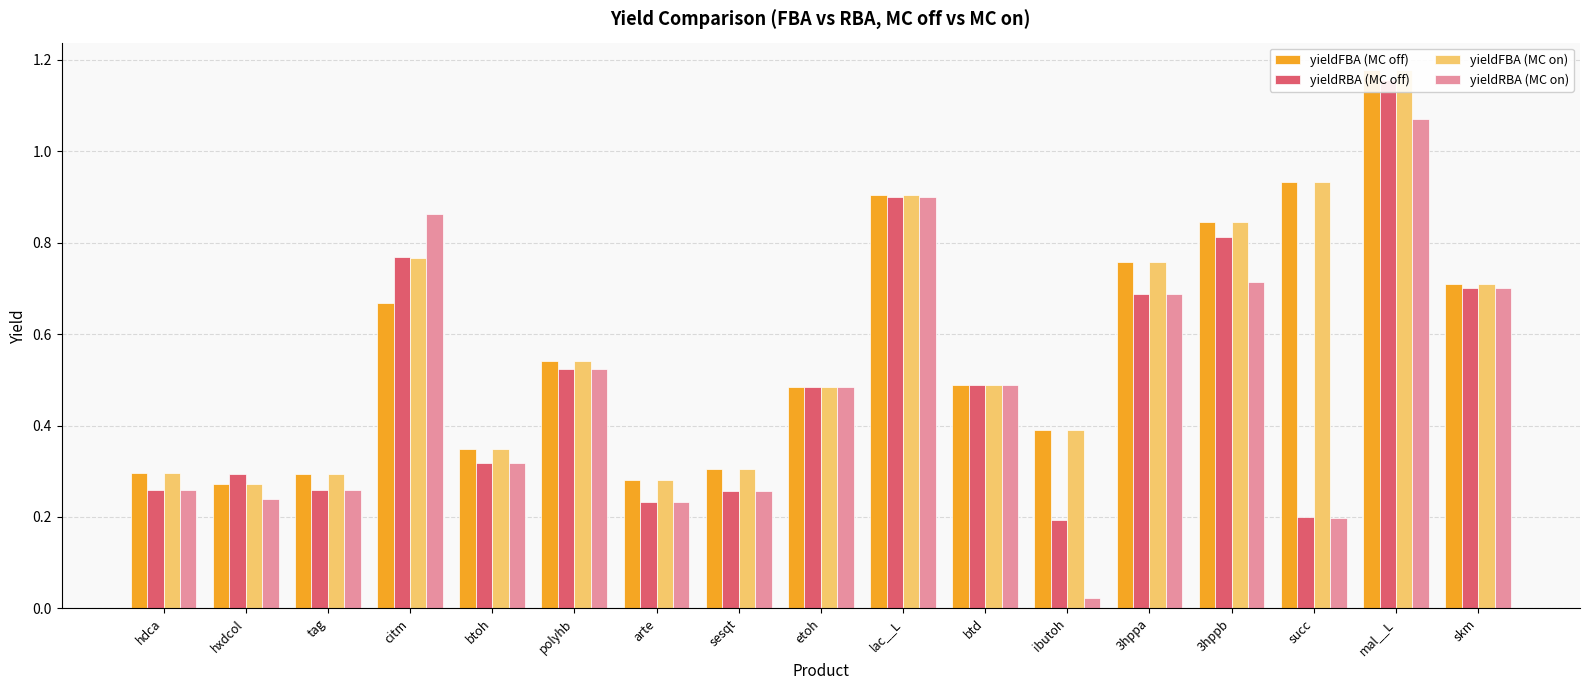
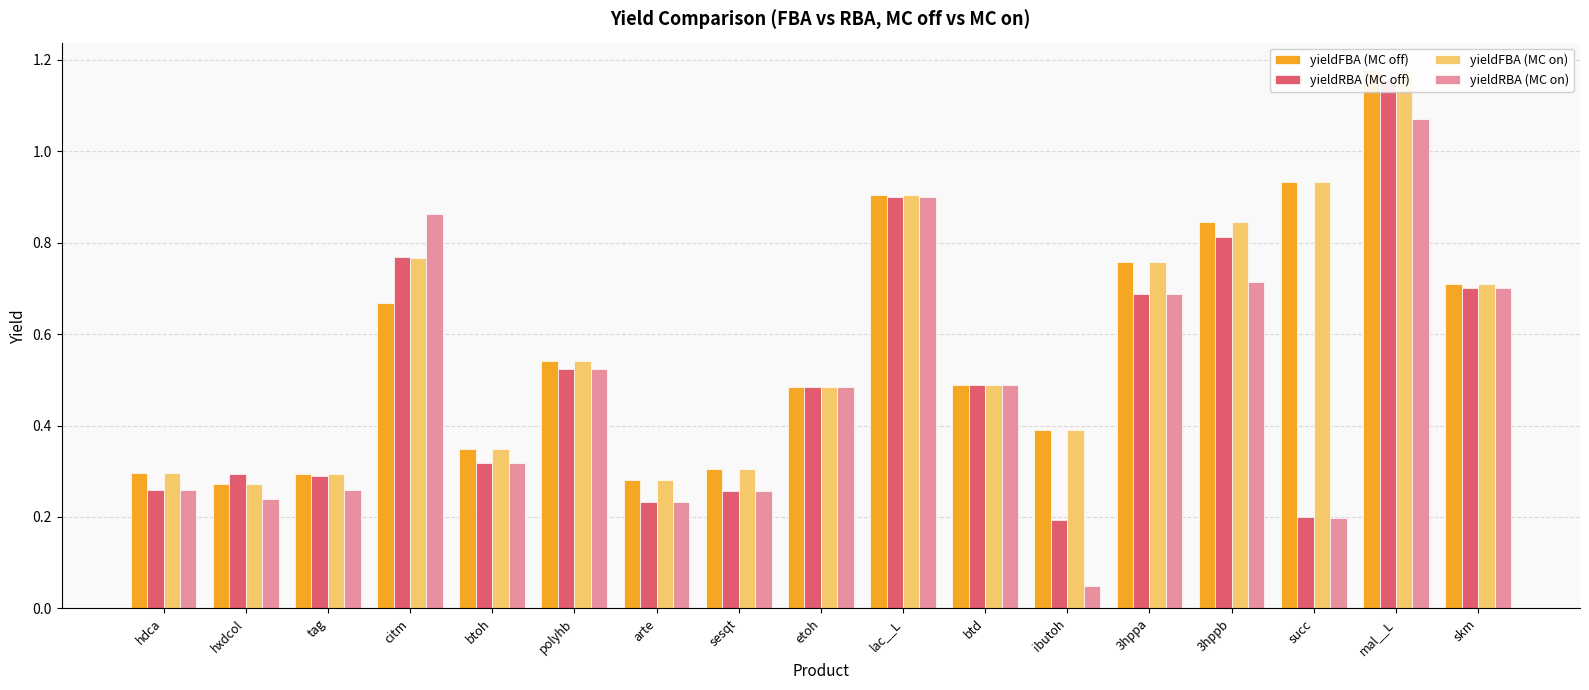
yieldRBA (MC off), tag: 0.26 -> 0.29
yieldRBA (MC on), ibutoh: 0.02 -> 0.05
